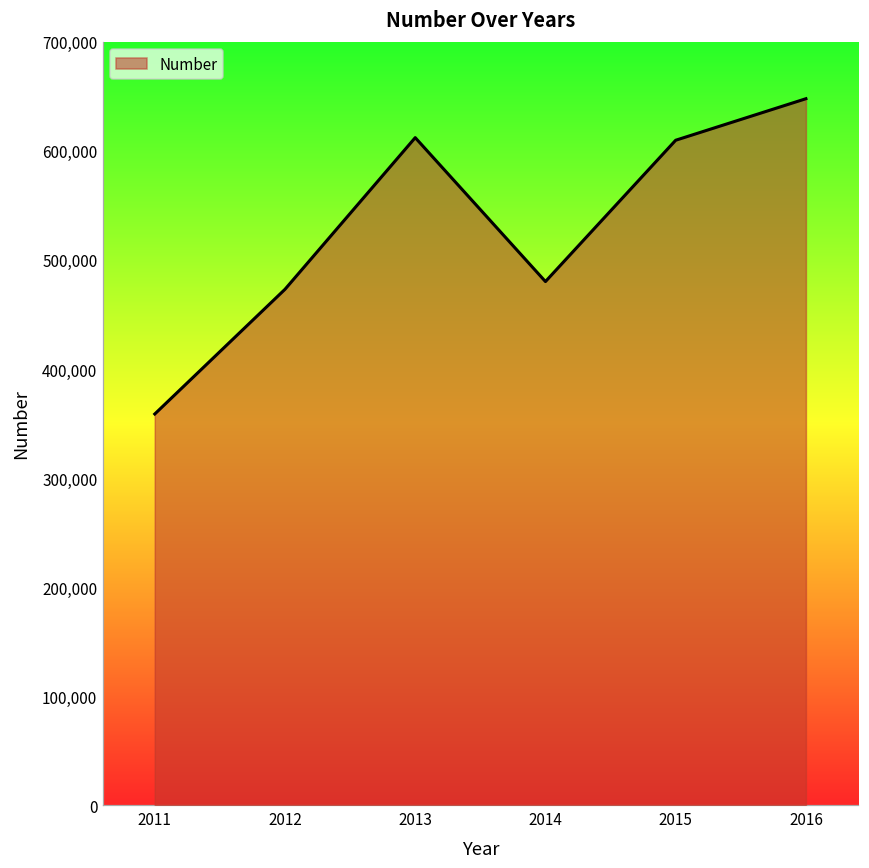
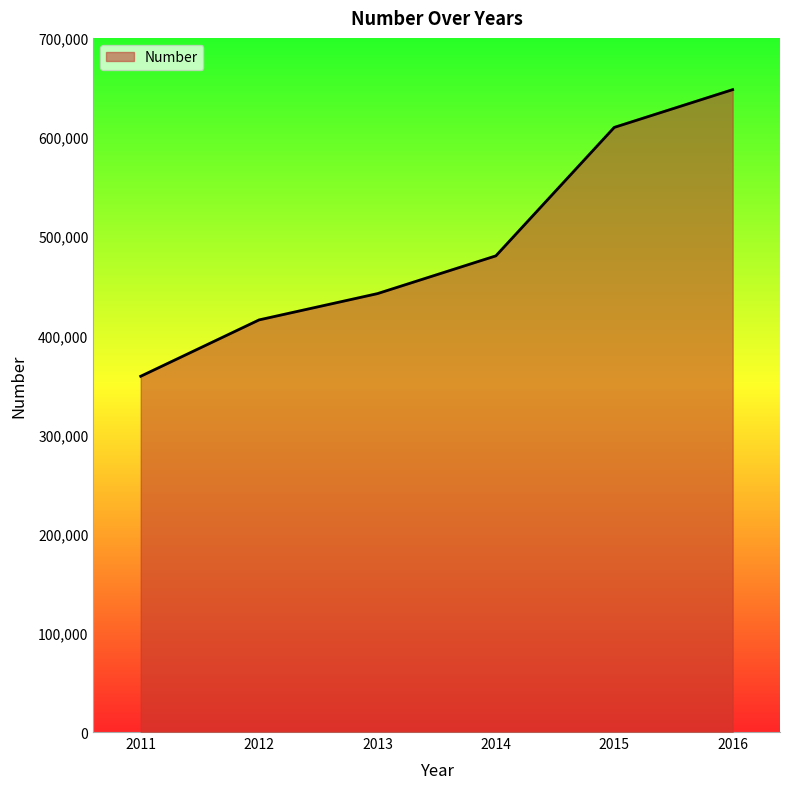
2012: 470,000 -> 420,000
2013: 610,000 -> 440,000
